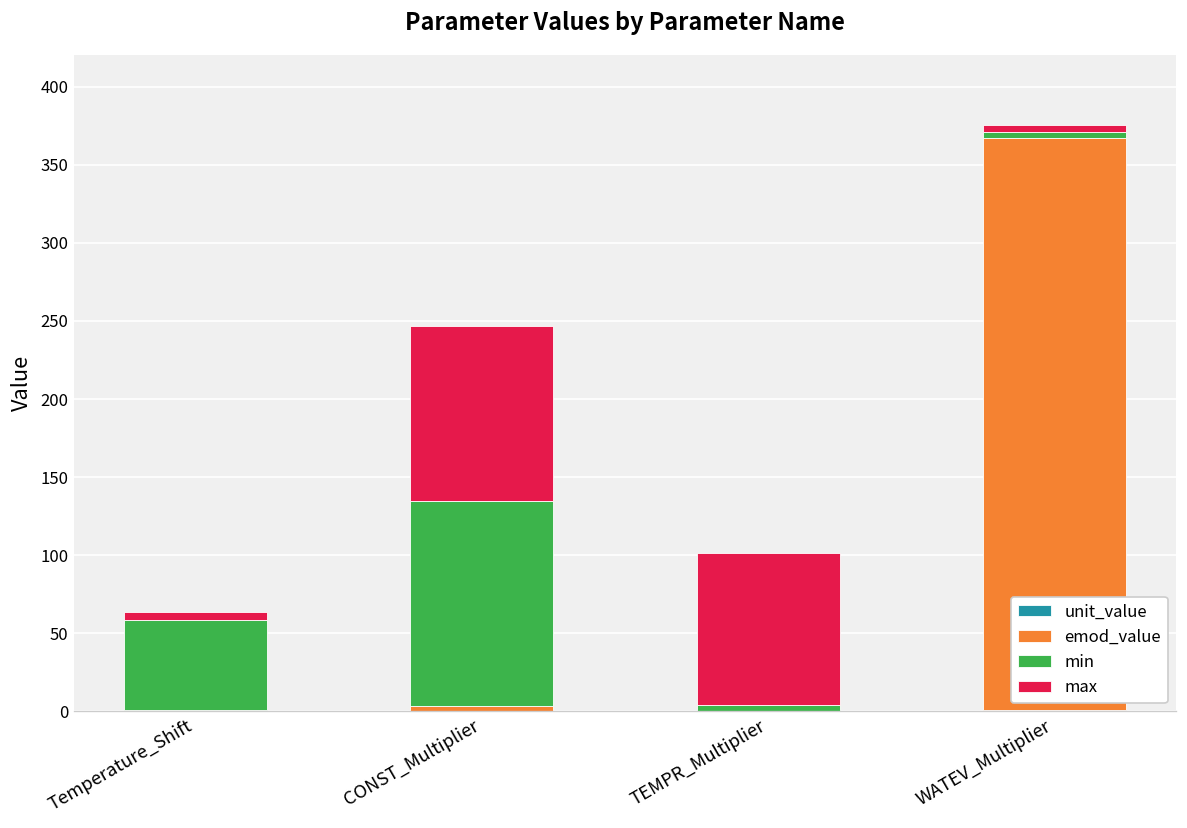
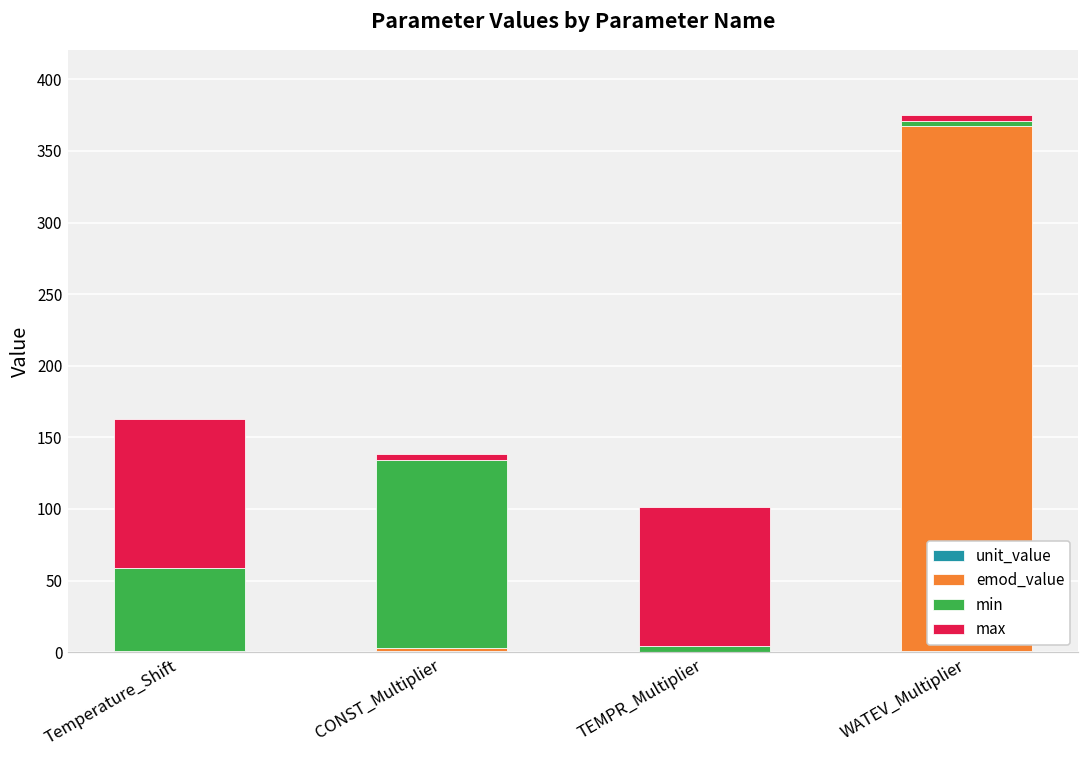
max, Temperature_Shift: 5 -> 104
max, CONST_Multiplier: 112 -> 4
